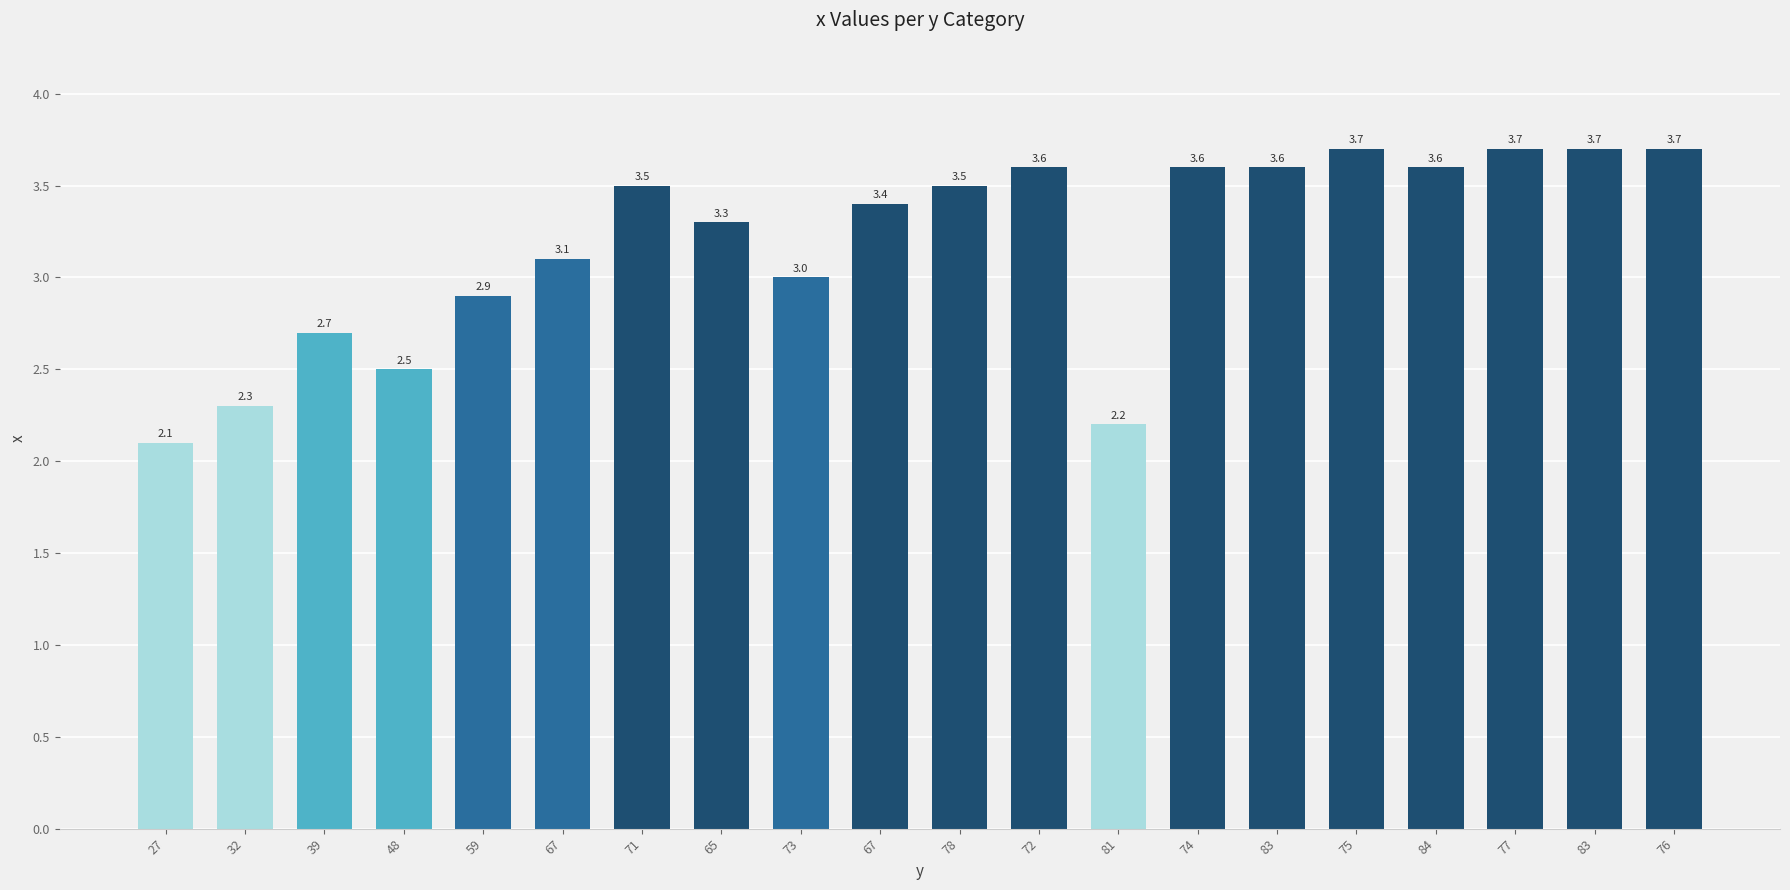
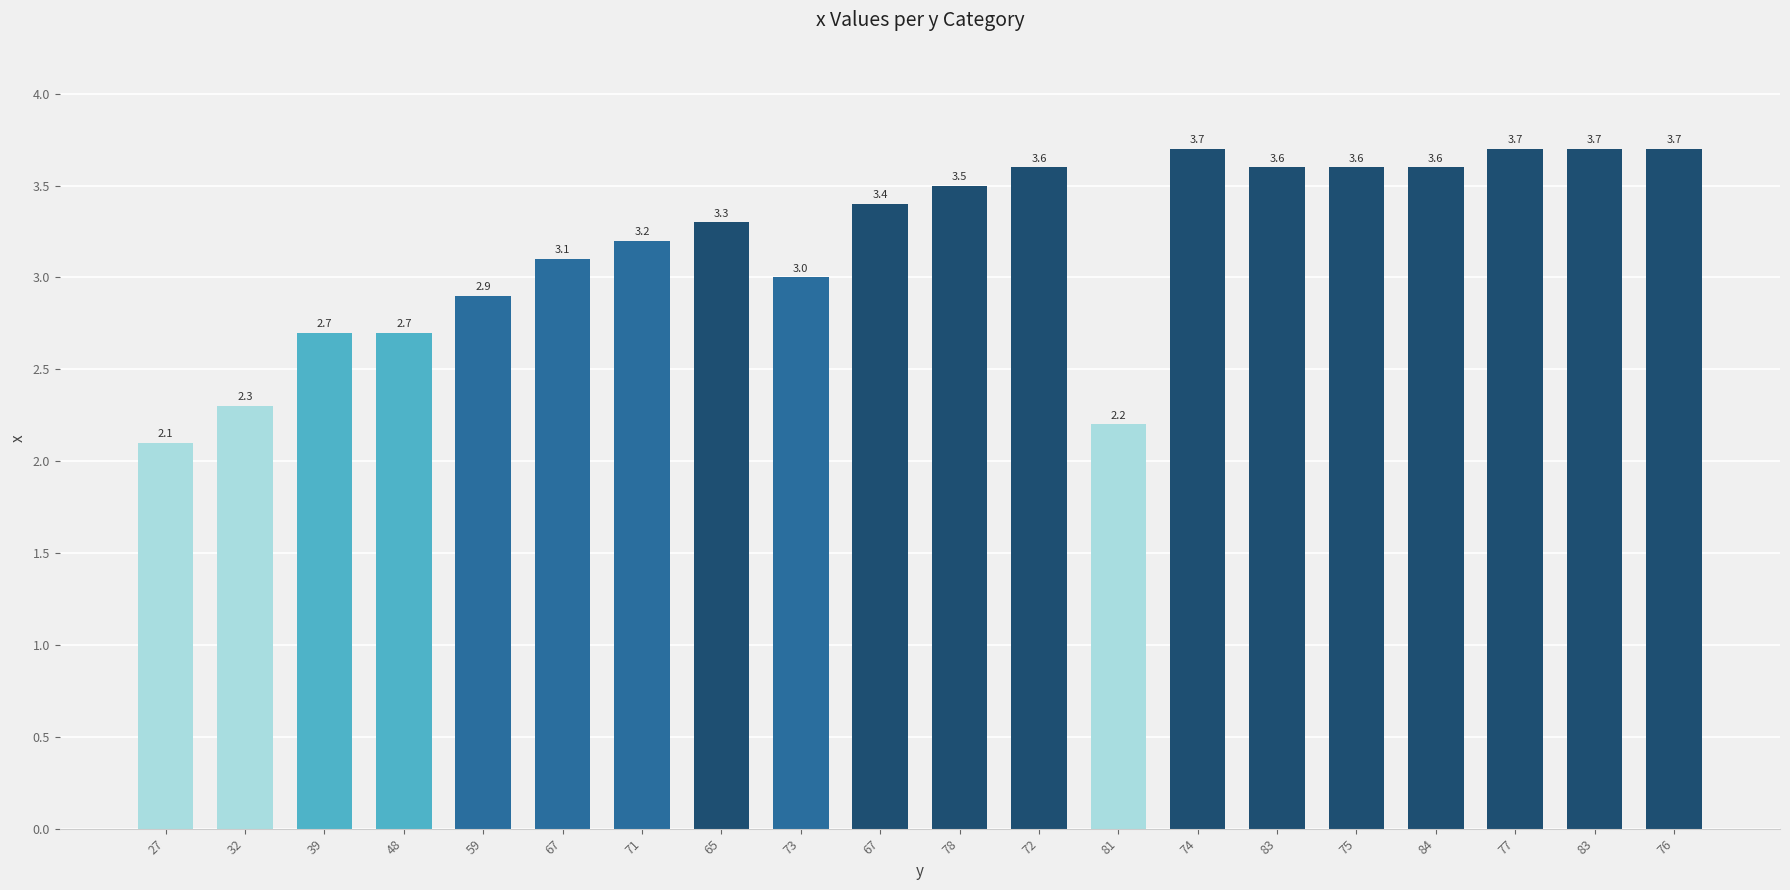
48: 2.5 -> 2.7
71: 3.5 -> 3.2
74: 3.6 -> 3.7
75: 3.7 -> 3.6
